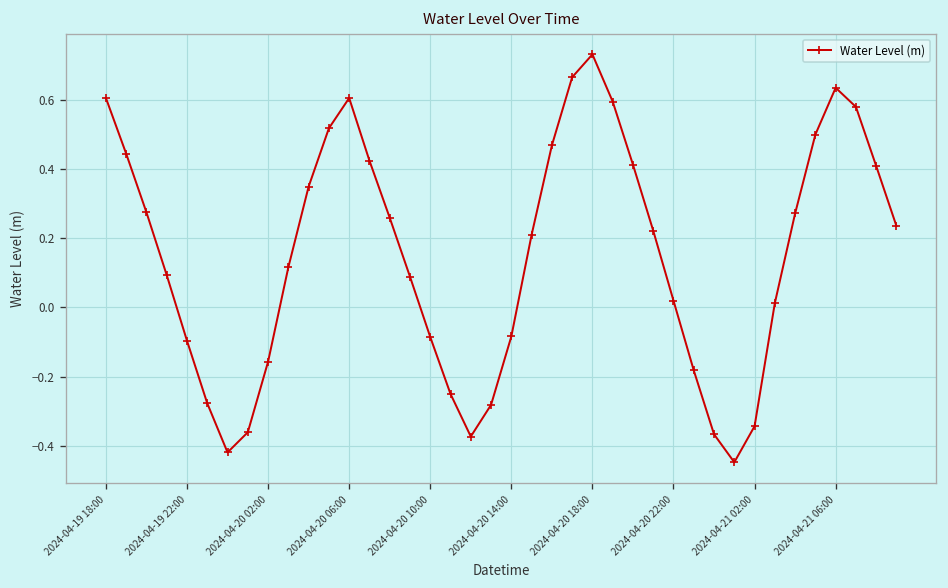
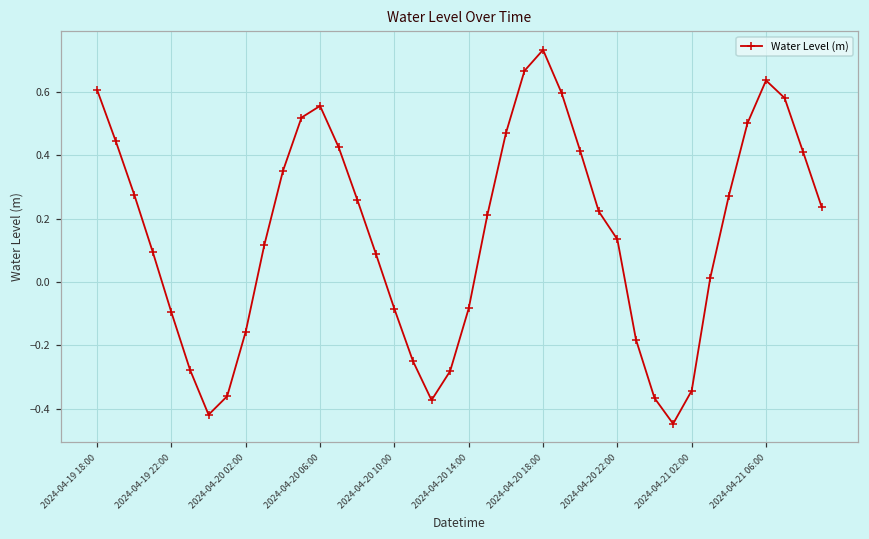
2024-04-20 06:00: 0.61 -> 0.56
2024-04-20 22:00: 0.02 -> 0.13
